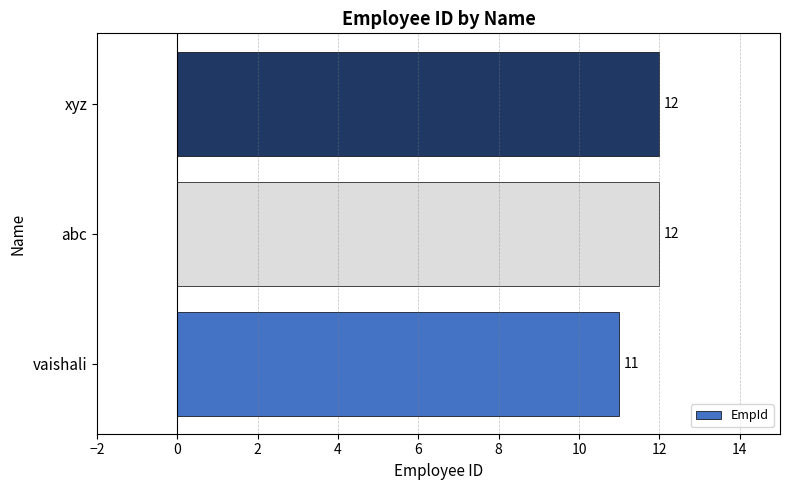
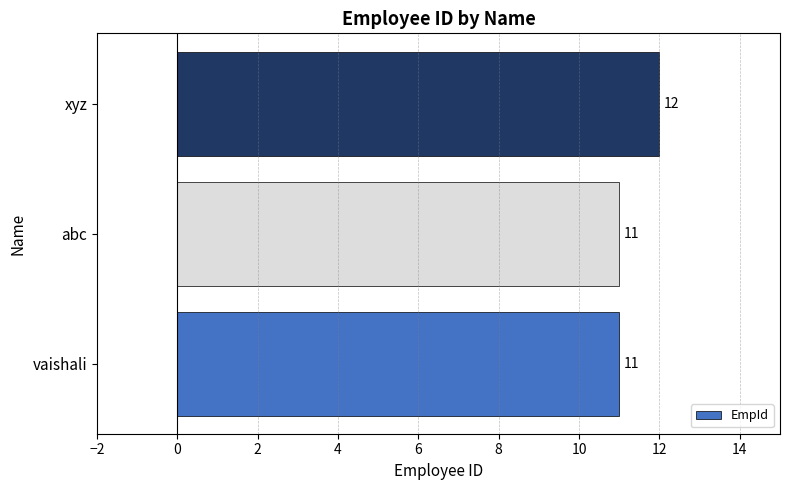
abc: 12 -> 11
